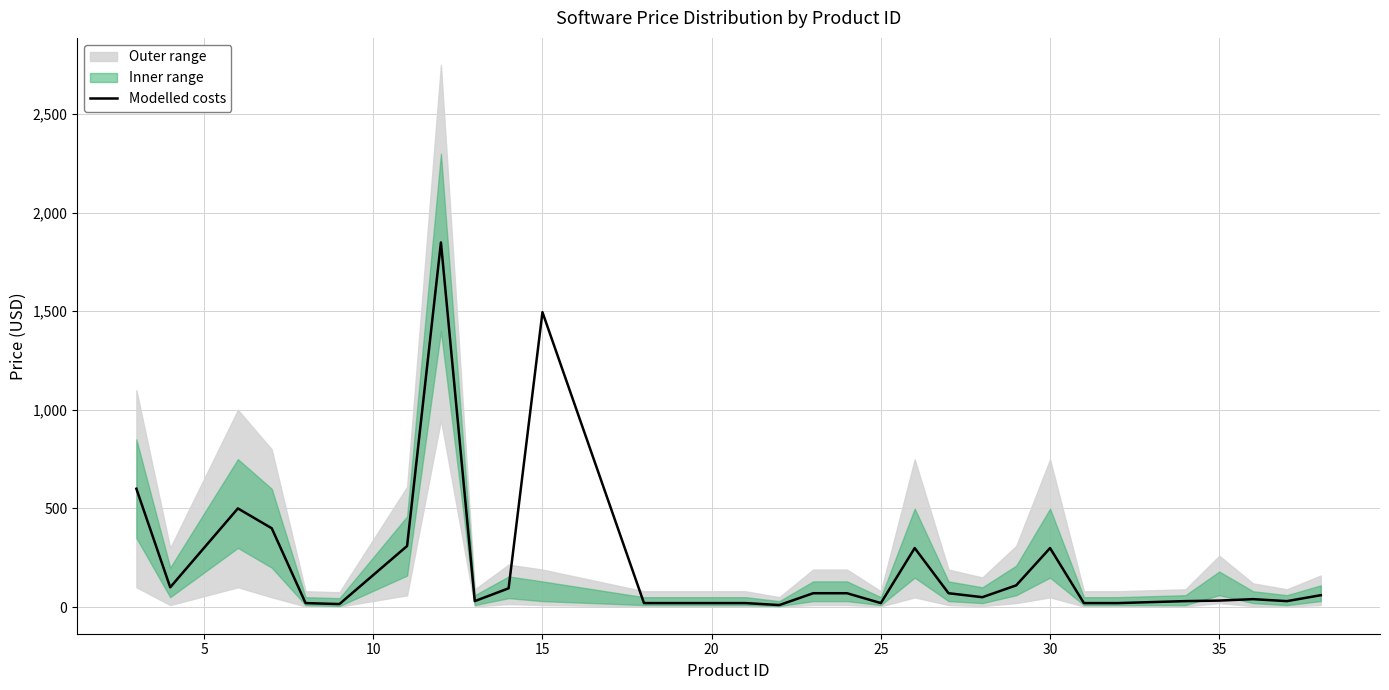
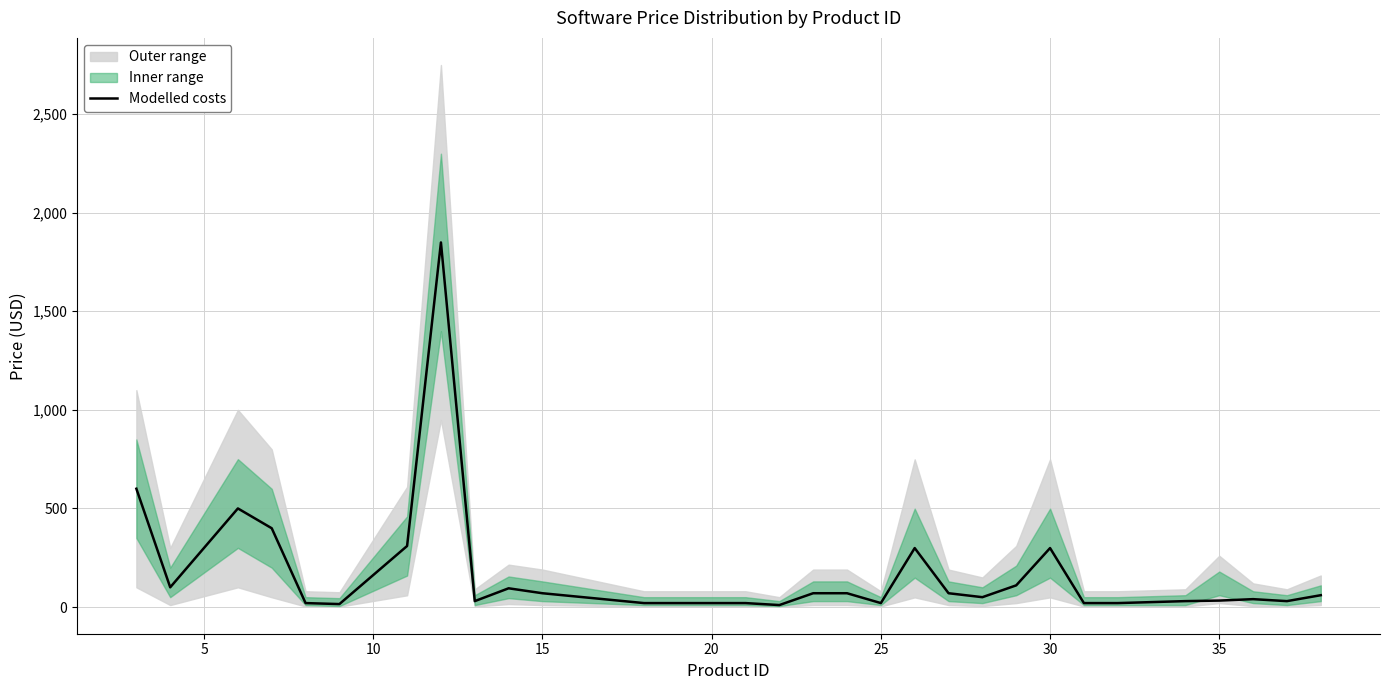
Modelled costs, 15: 1,500 -> 70
